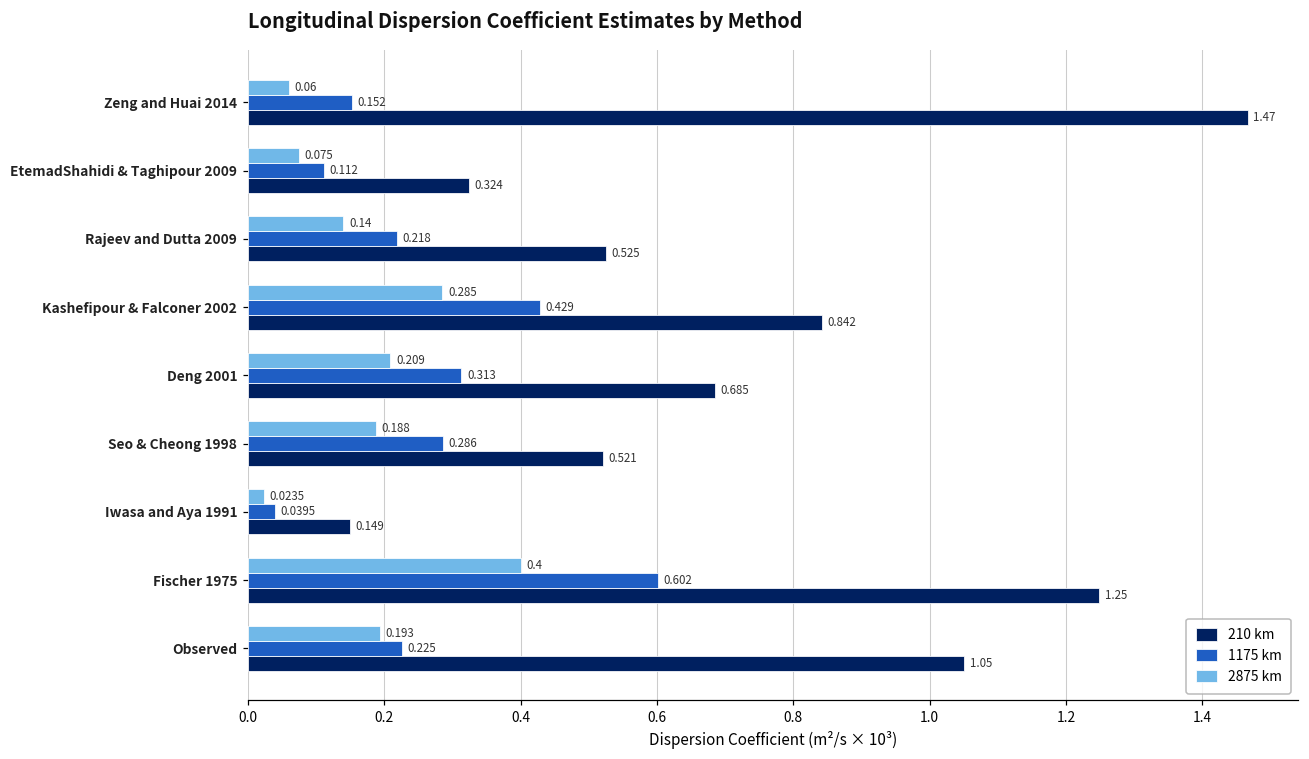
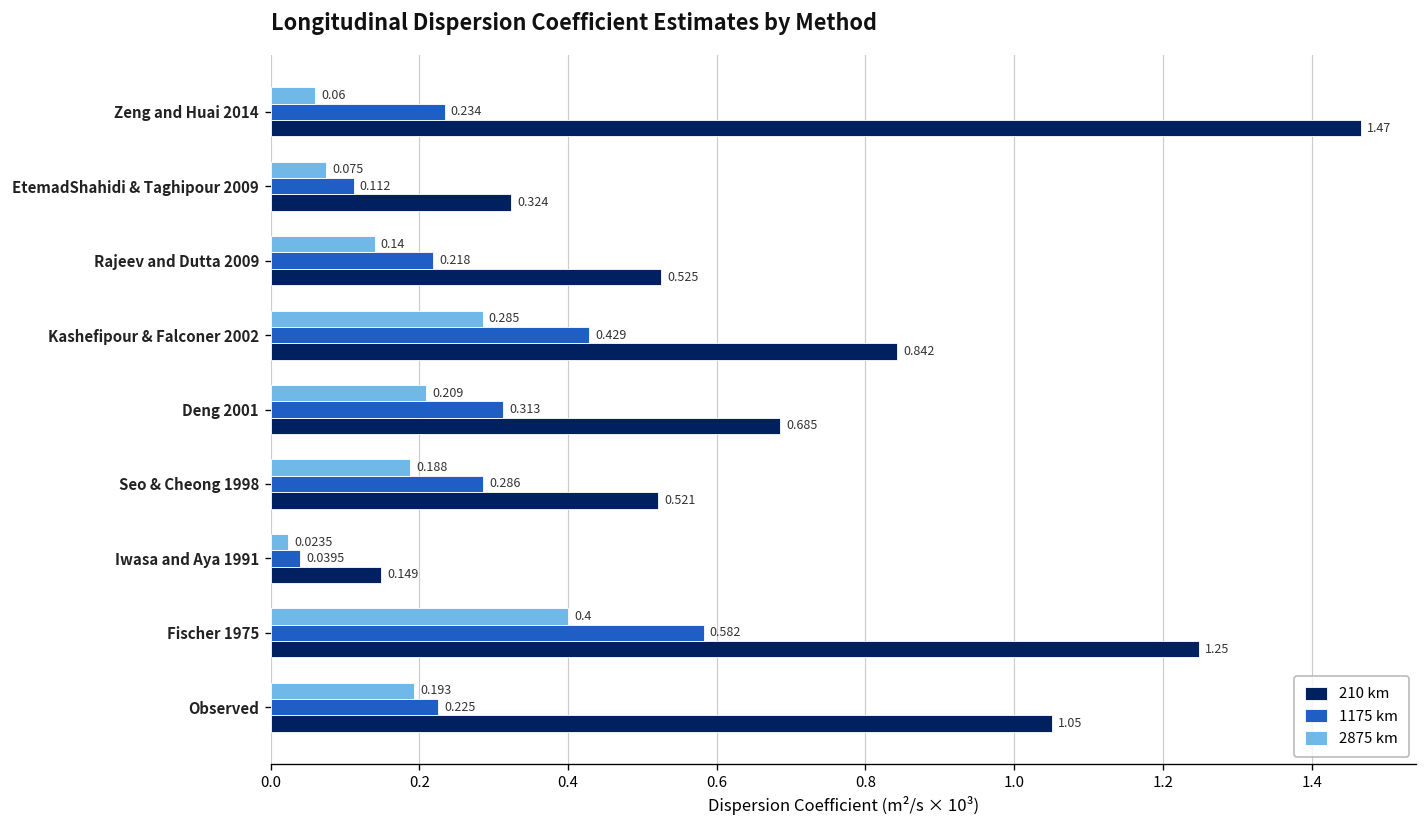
1175 km, Zeng and Huai 2014: 0.152 -> 0.234
1175 km, Fischer 1975: 0.602 -> 0.582
